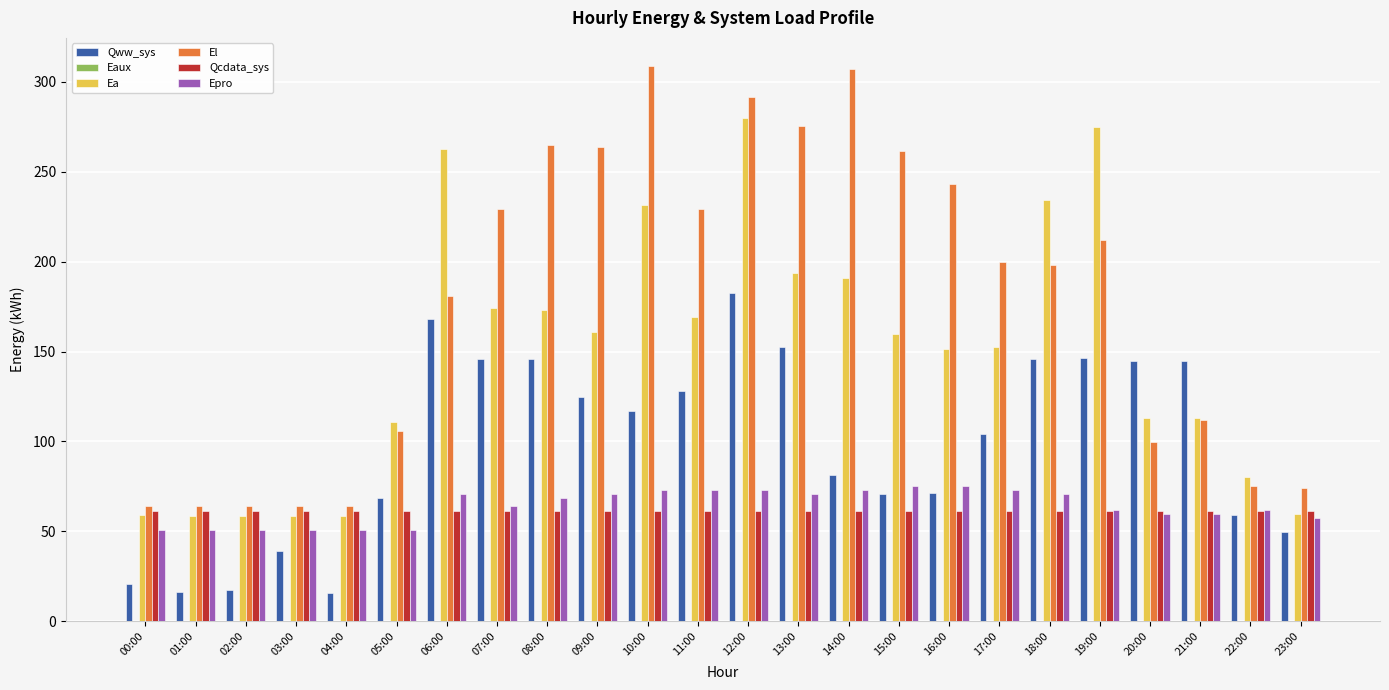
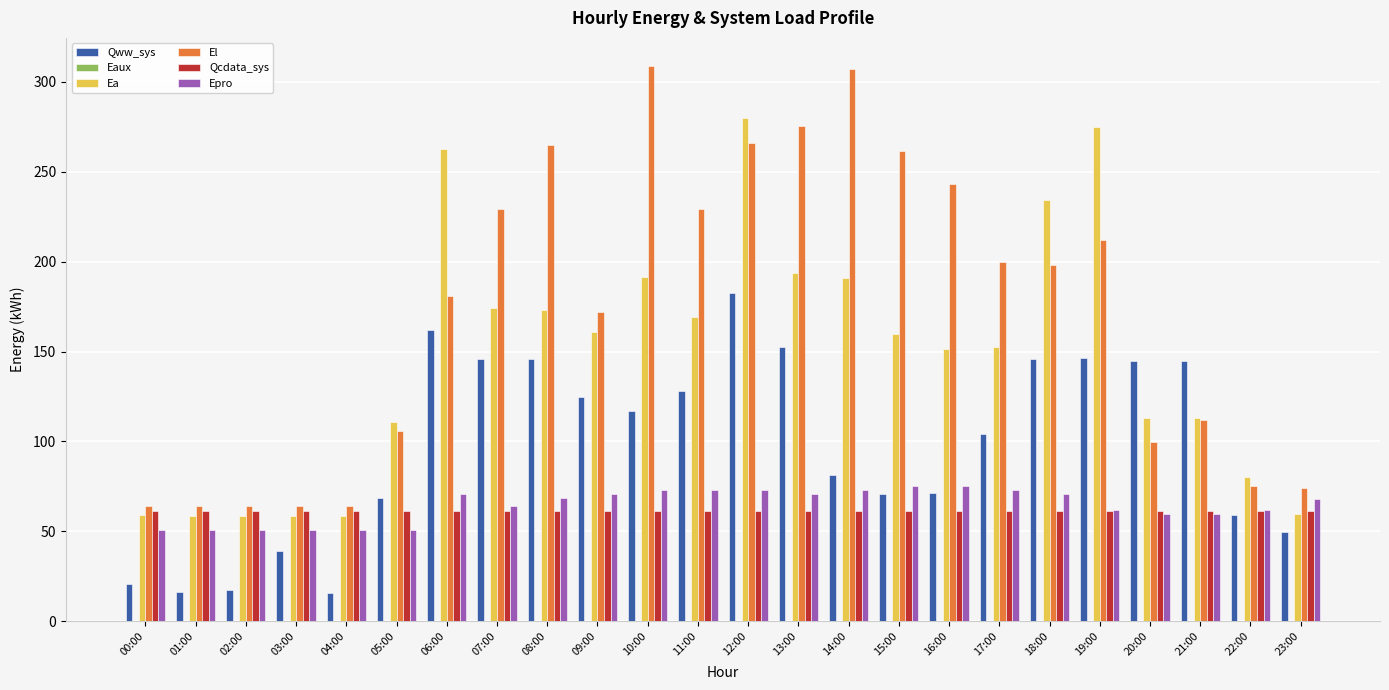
Qww_sys, 06:00: 168 -> 162
El, 09:00: 264 -> 172
Ea, 10:00: 231 -> 191
El, 12:00: 292 -> 266
Epro, 23:00: 57 -> 68
